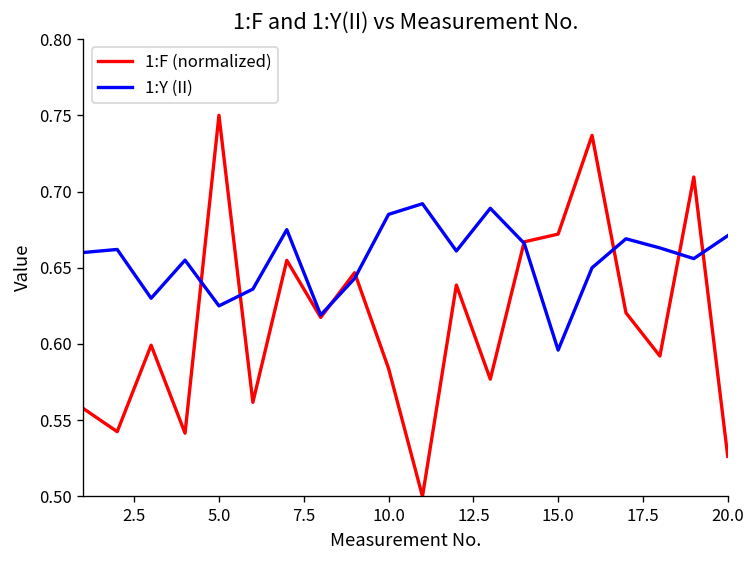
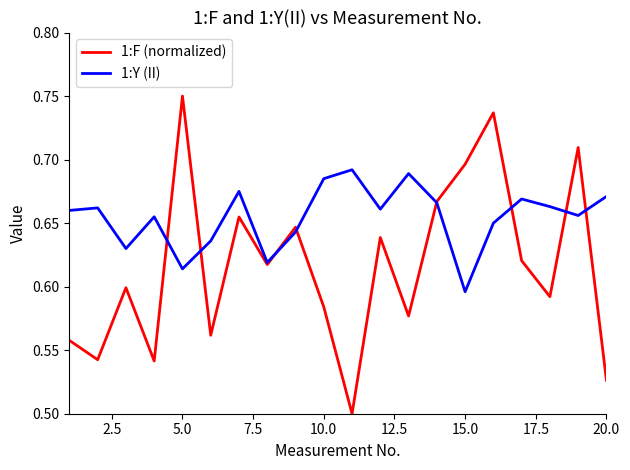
1:Y (II), 5.0: 0.625 -> 0.614
1:F (normalized), 15.0: 0.672 -> 0.696
